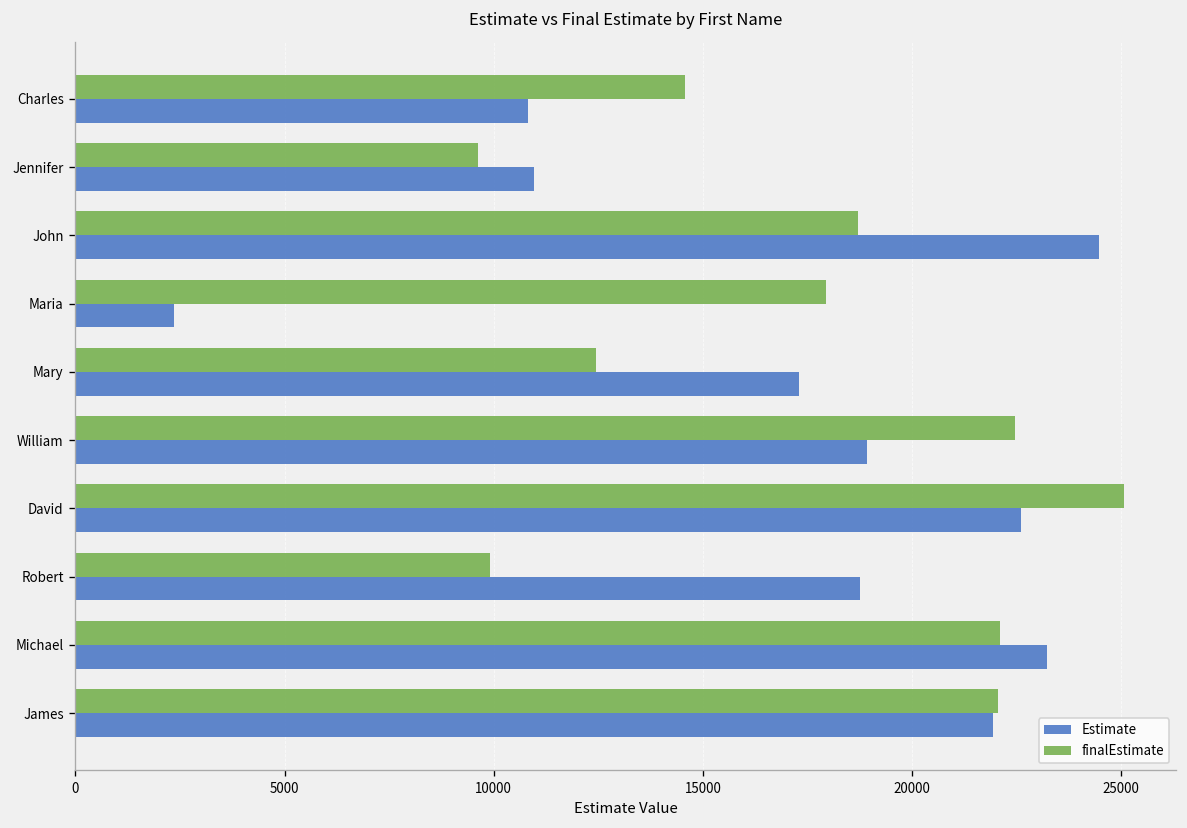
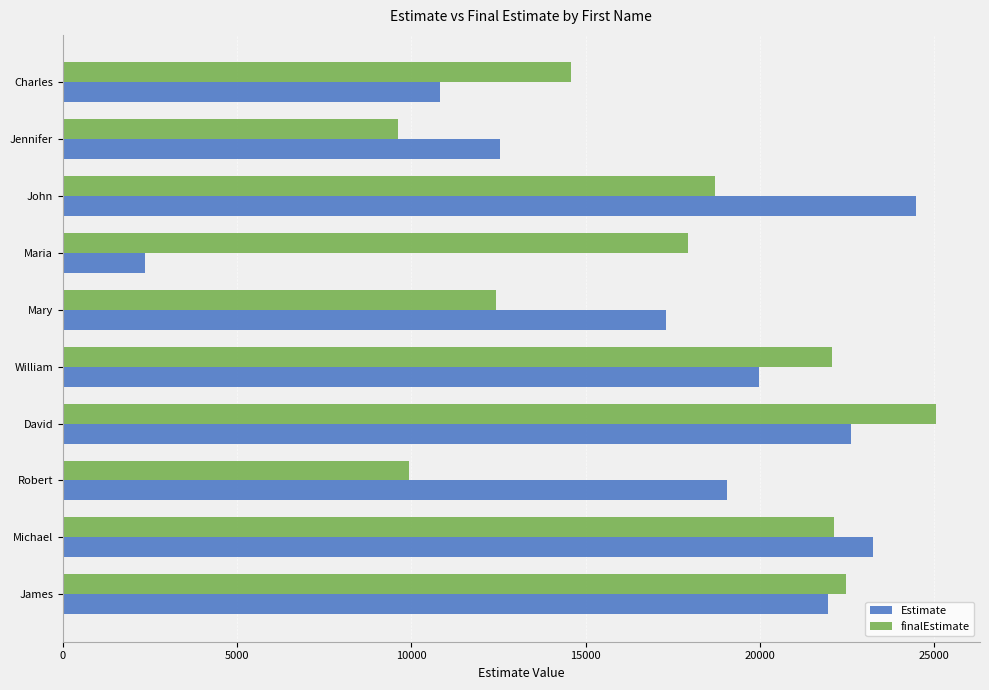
Estimate, Jennifer: 11000 -> 12500
finalEstimate, William: 22500 -> 22100
Estimate, William: 18900 -> 20000
Estimate, Robert: 18800 -> 19000
finalEstimate, James: 22100 -> 22500
